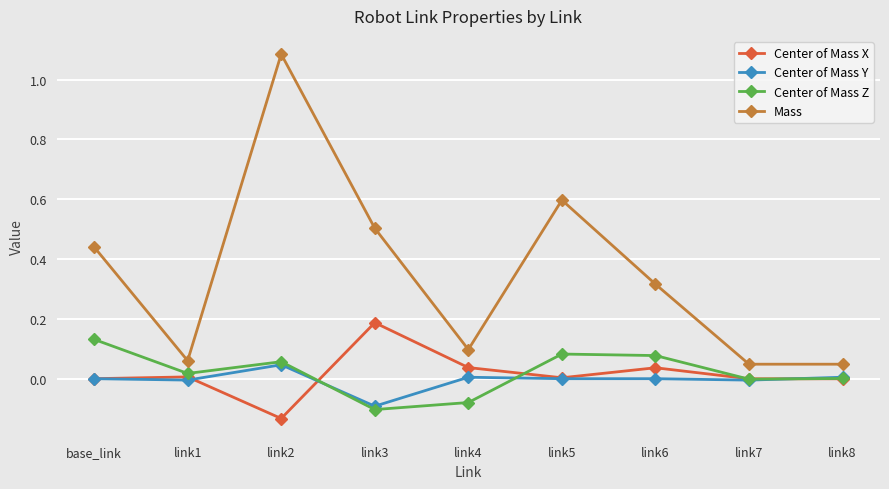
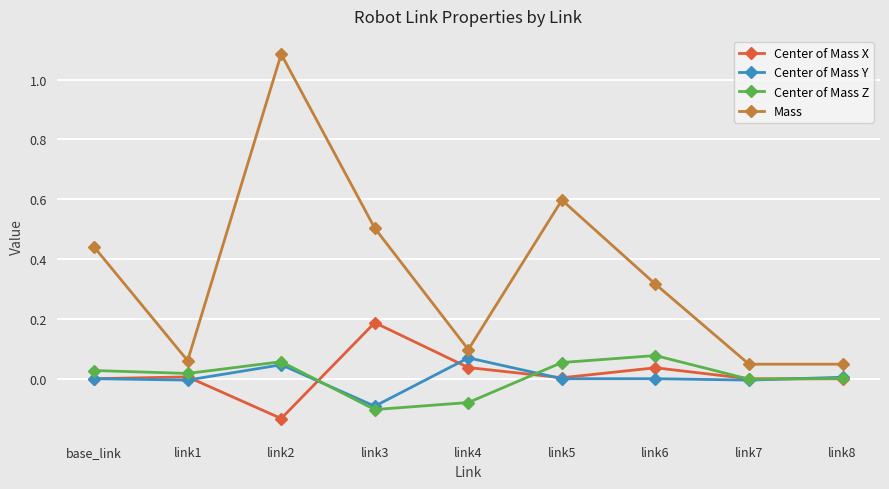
Center of Mass Z, base_link: 0.13 -> 0.03
Center of Mass Y, link4: 0.00 -> 0.07
Center of Mass Z, link5: 0.08 -> 0.05
